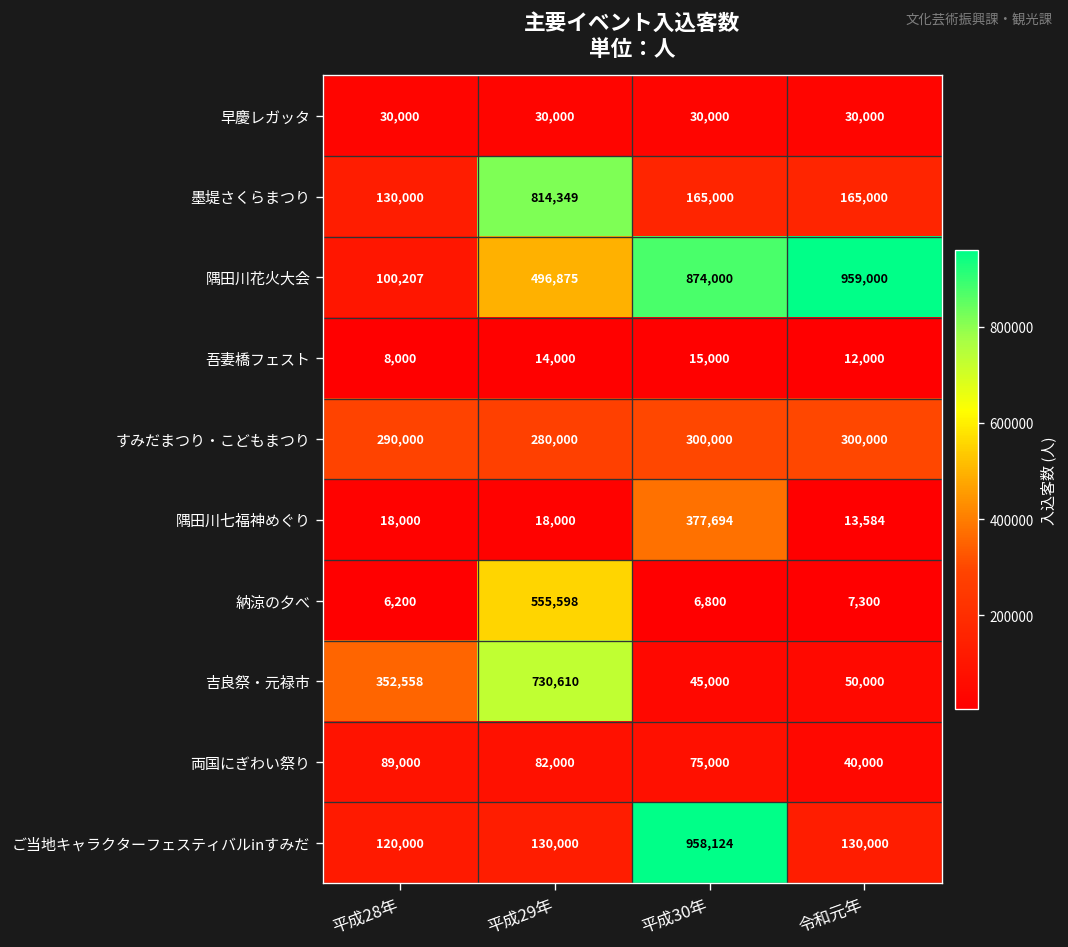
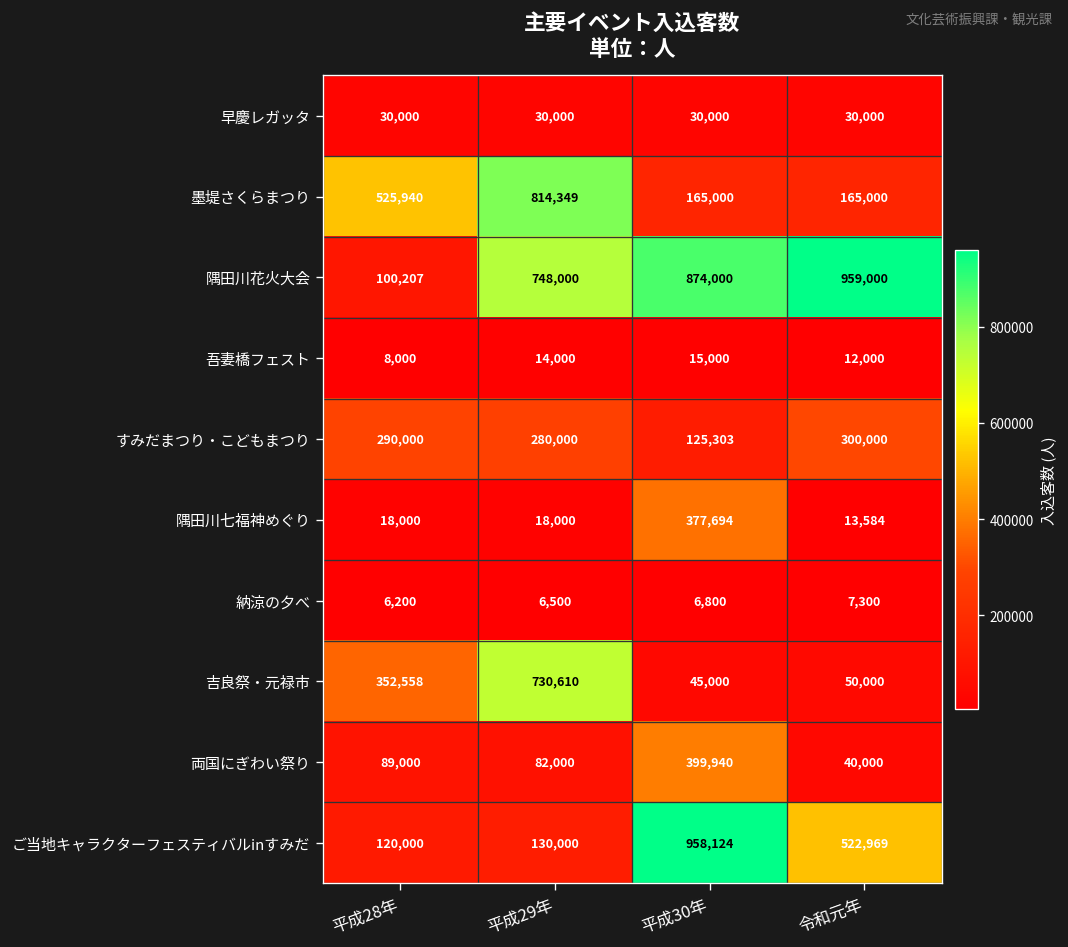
墨堤さくらまつり, 平成28年: 130,000 -> 525,940
隅田川花火大会, 平成29年: 496,875 -> 748,000
すみだまつり・こどもまつり, 平成30年: 300,000 -> 125,303
納涼の夕べ, 平成29年: 555,598 -> 6,500
両国にぎわい祭り, 平成30年: 75,000 -> 399,940
ご当地キャラクターフェスティバルinすみだ, 令和元年: 130,000 -> 522,969
